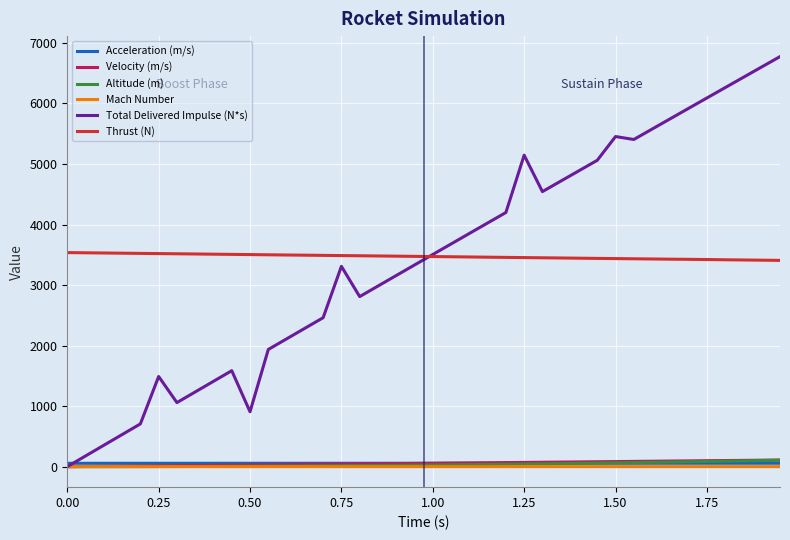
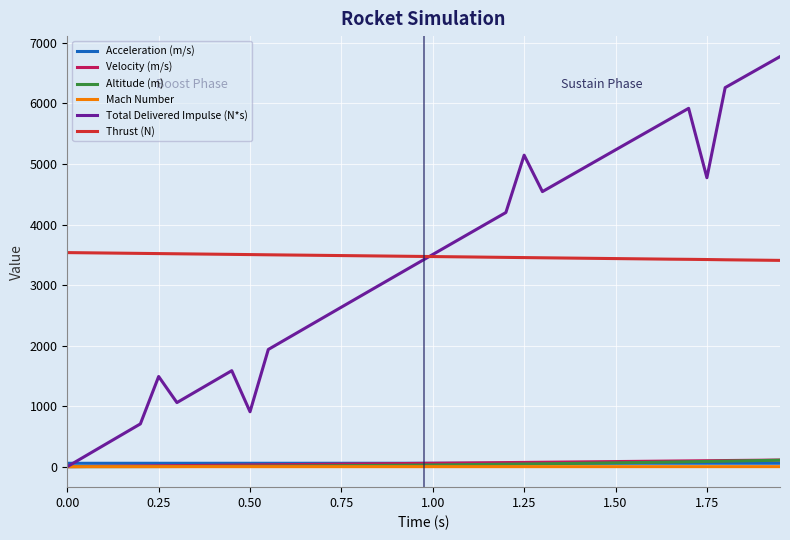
Total Delivered Impulse (N*s), 0.75: 3300 -> 2600
Total Delivered Impulse (N*s), 1.50: 5500 -> 5200
Total Delivered Impulse (N*s), 1.75: 6100 -> 4800
